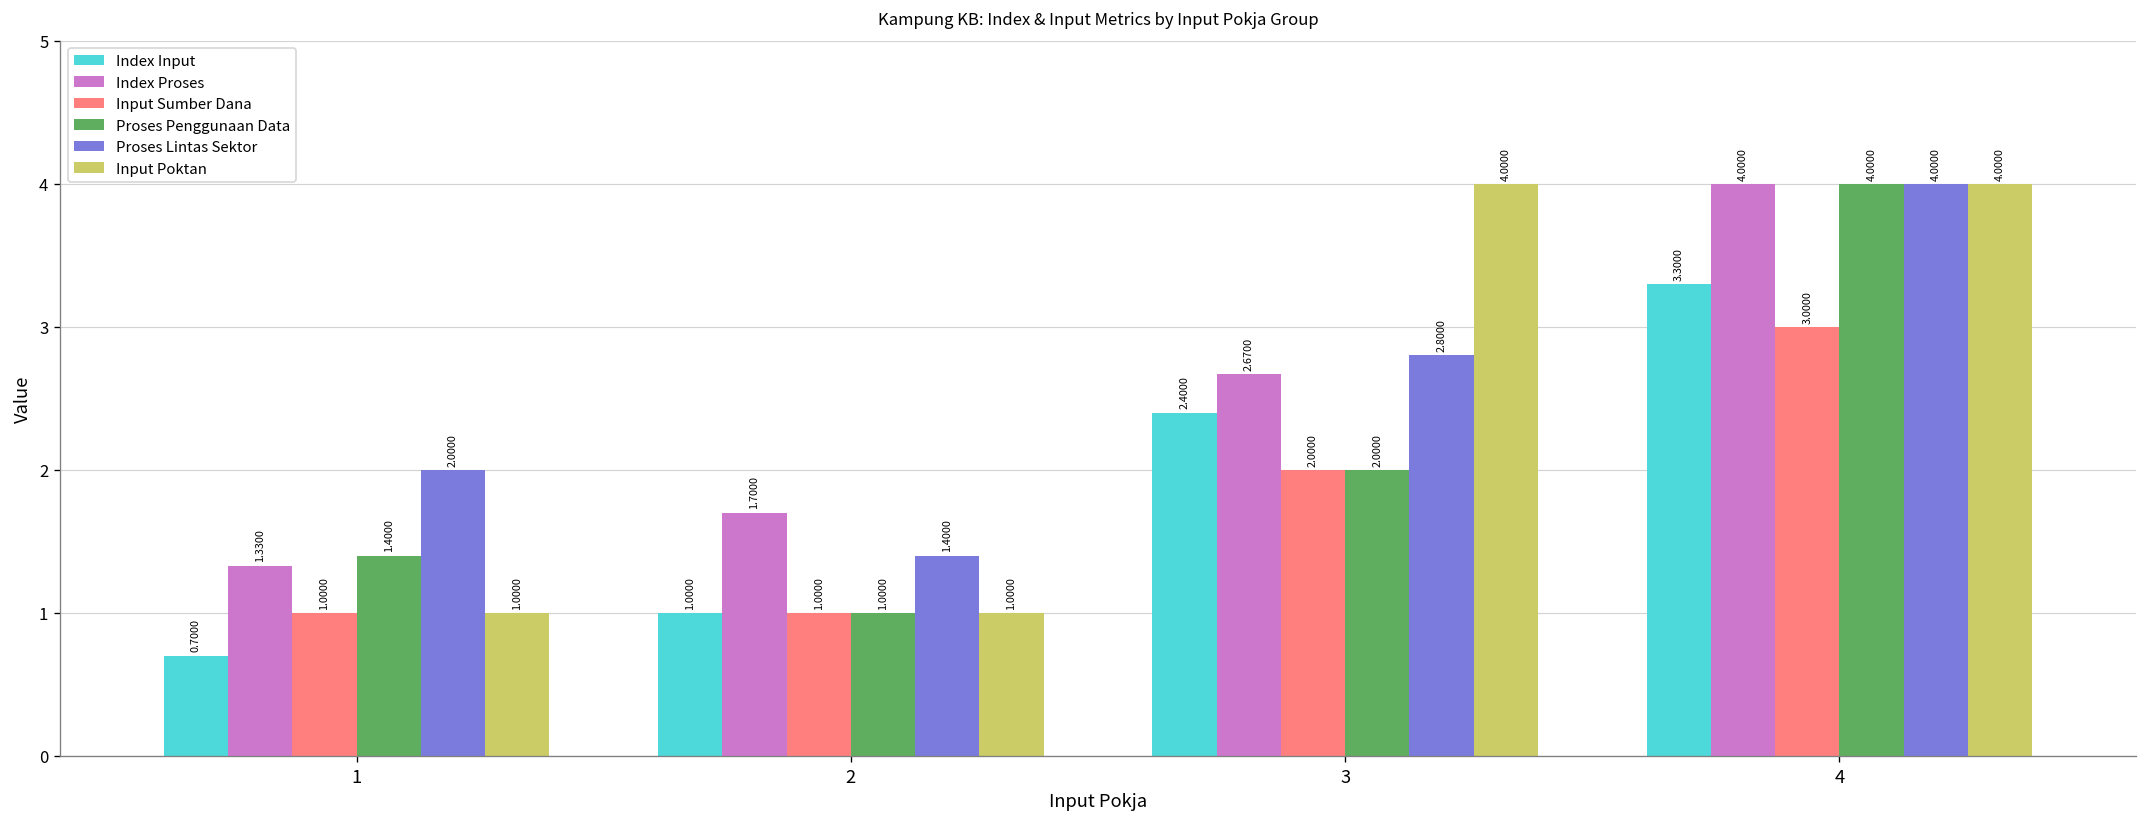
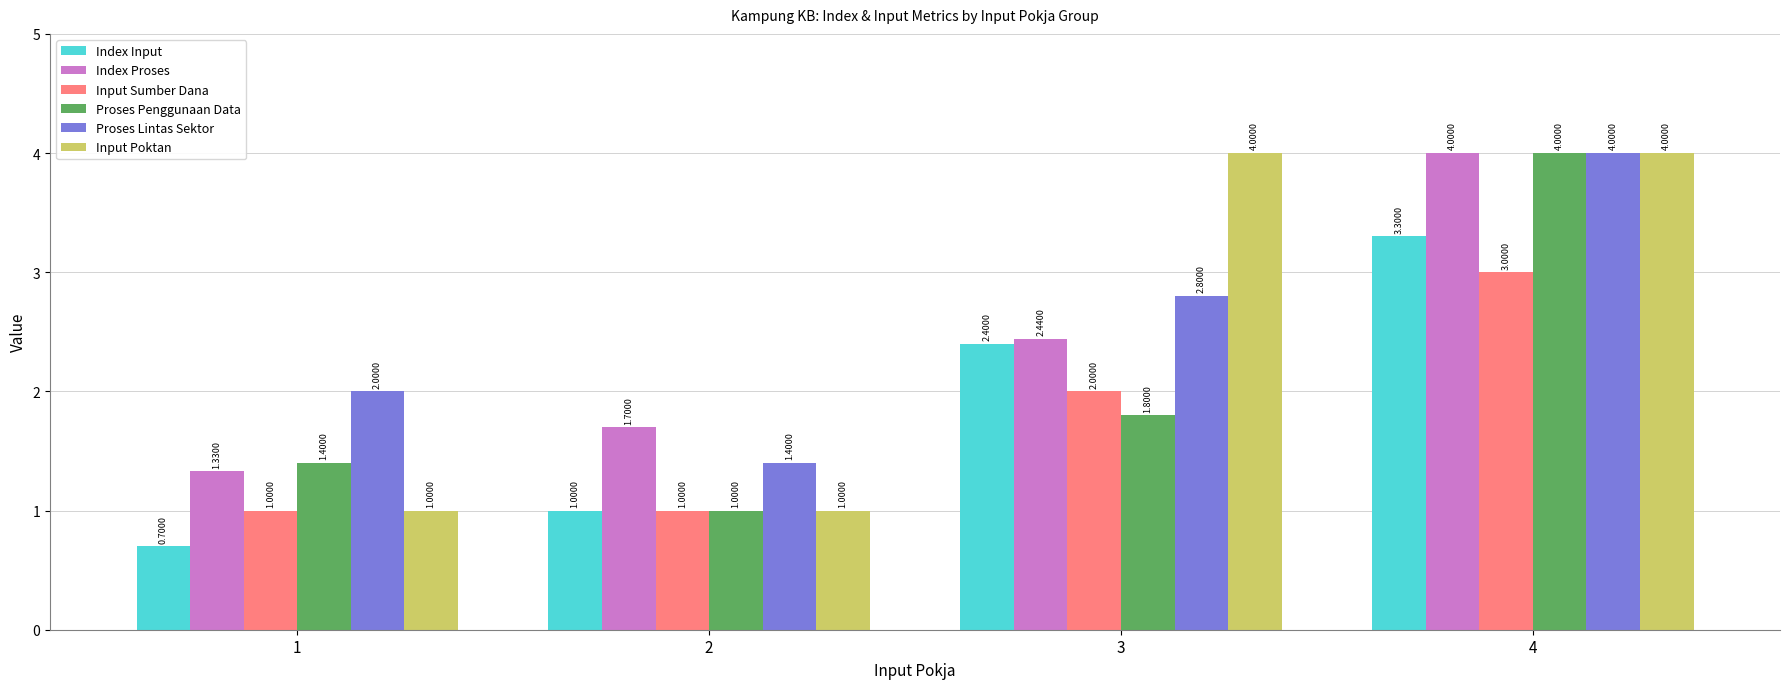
Index Proses, 3: 2.6700 -> 2.4400
Proses Penggunaan Data, 3: 2.0000 -> 1.8000
